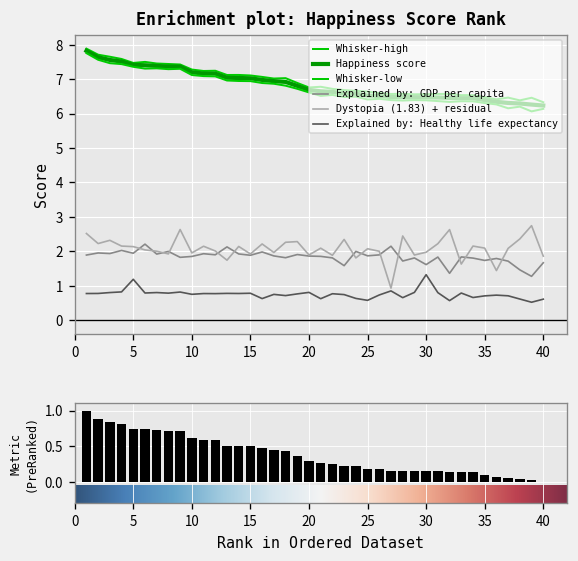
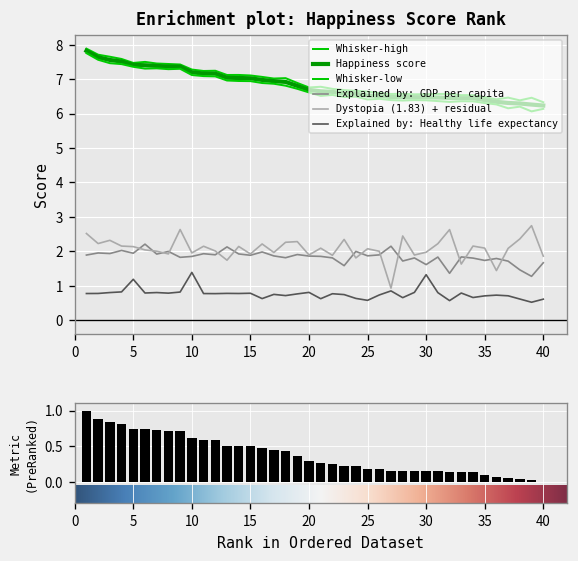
Enrichment plot: Happiness Score Rank, Explained by: Healthy life expectancy, 10: 0.8 -> 1.4
